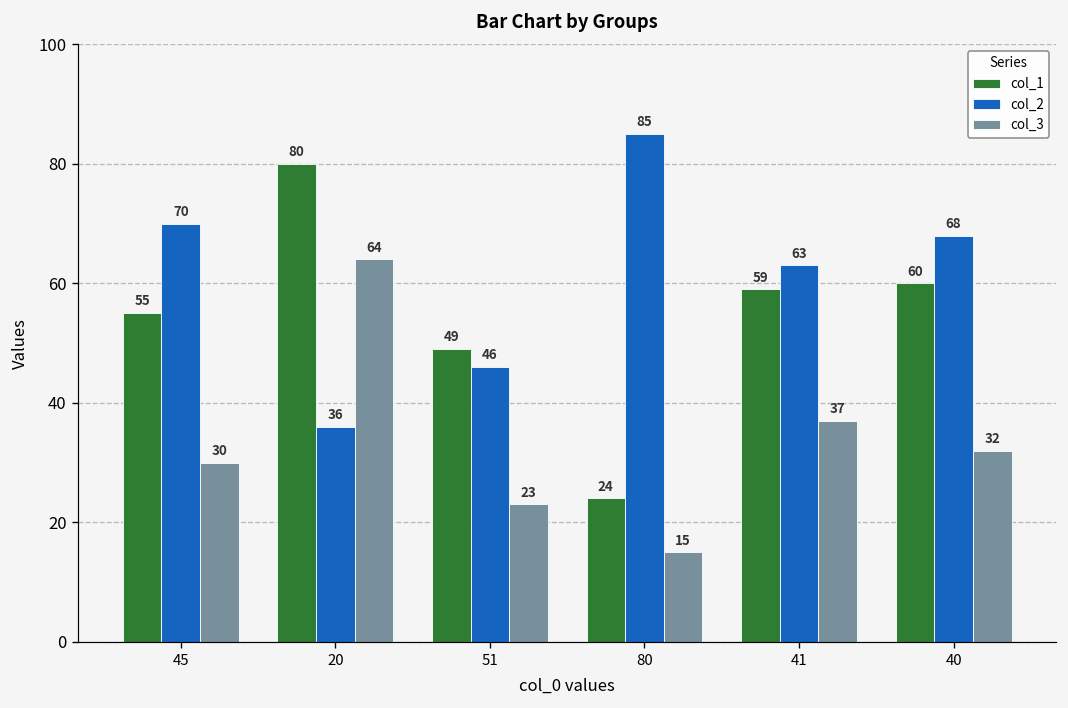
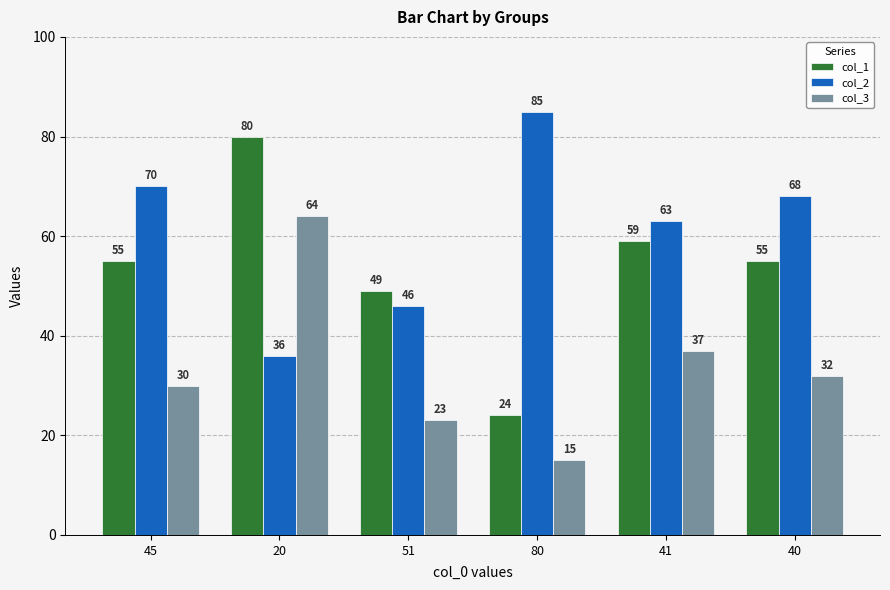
col_1, 40: 60 -> 55
